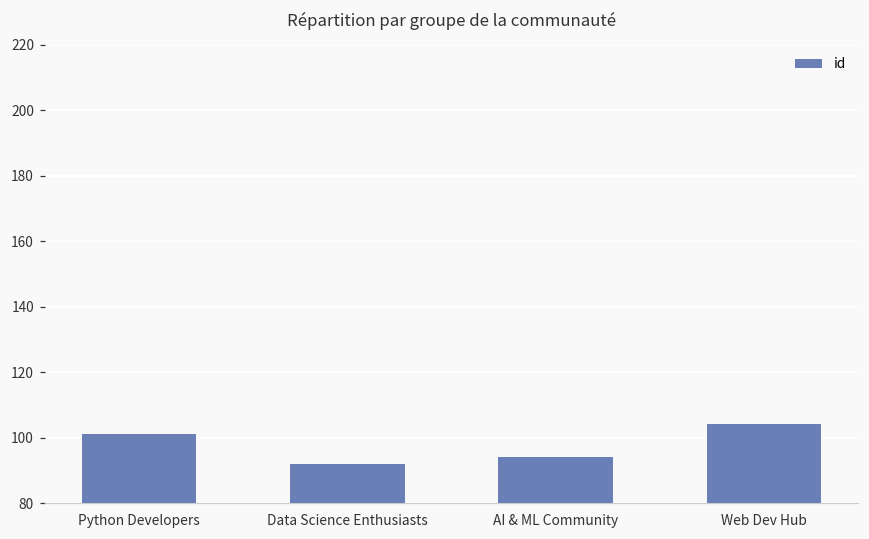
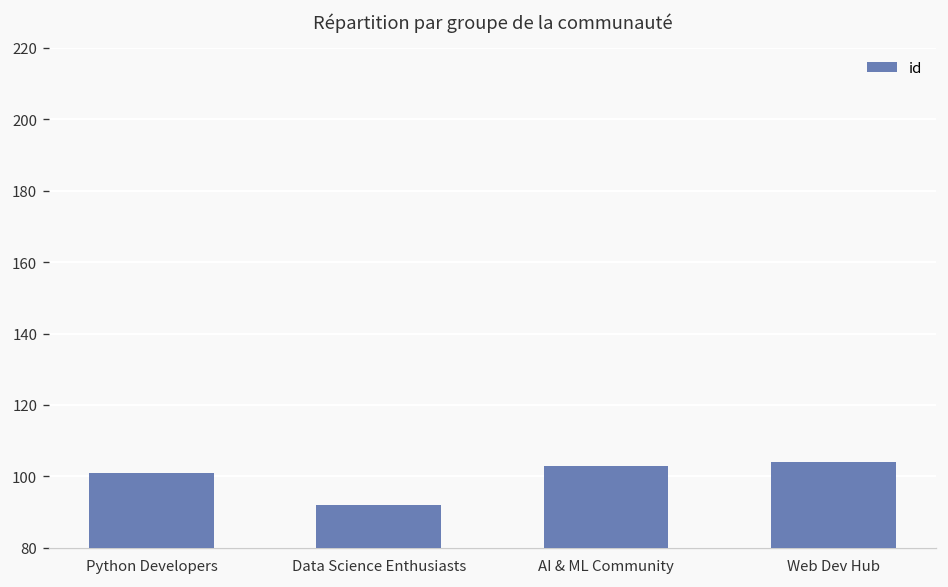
AI & ML Community: 94 -> 103
